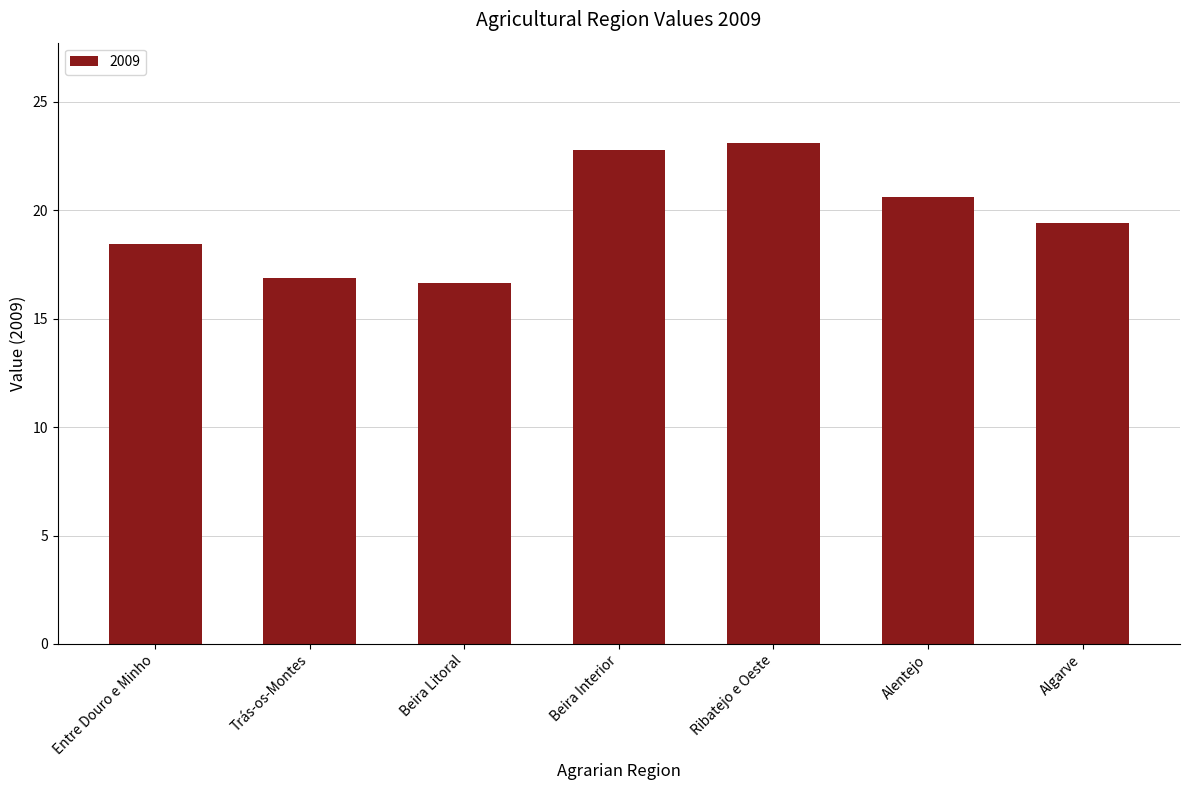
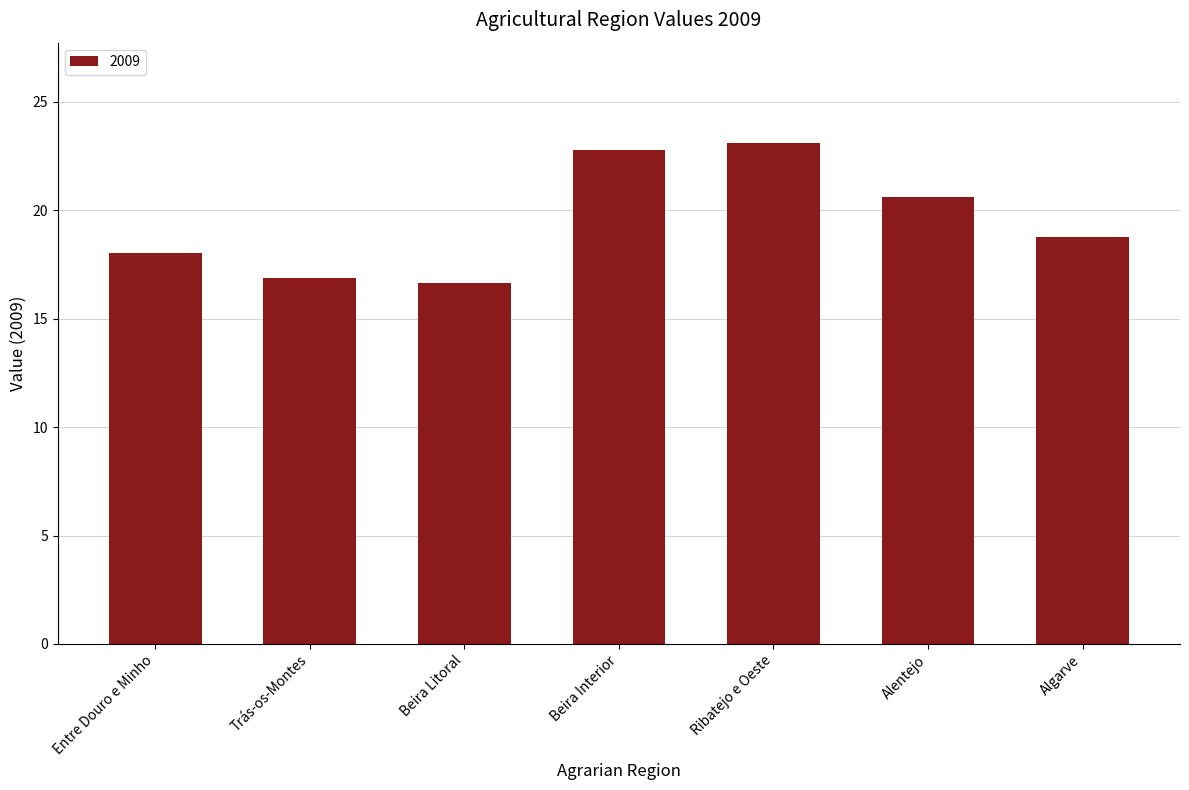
Entre Douro e Minho: 18.5 -> 18.1
Algarve: 19.4 -> 18.8
